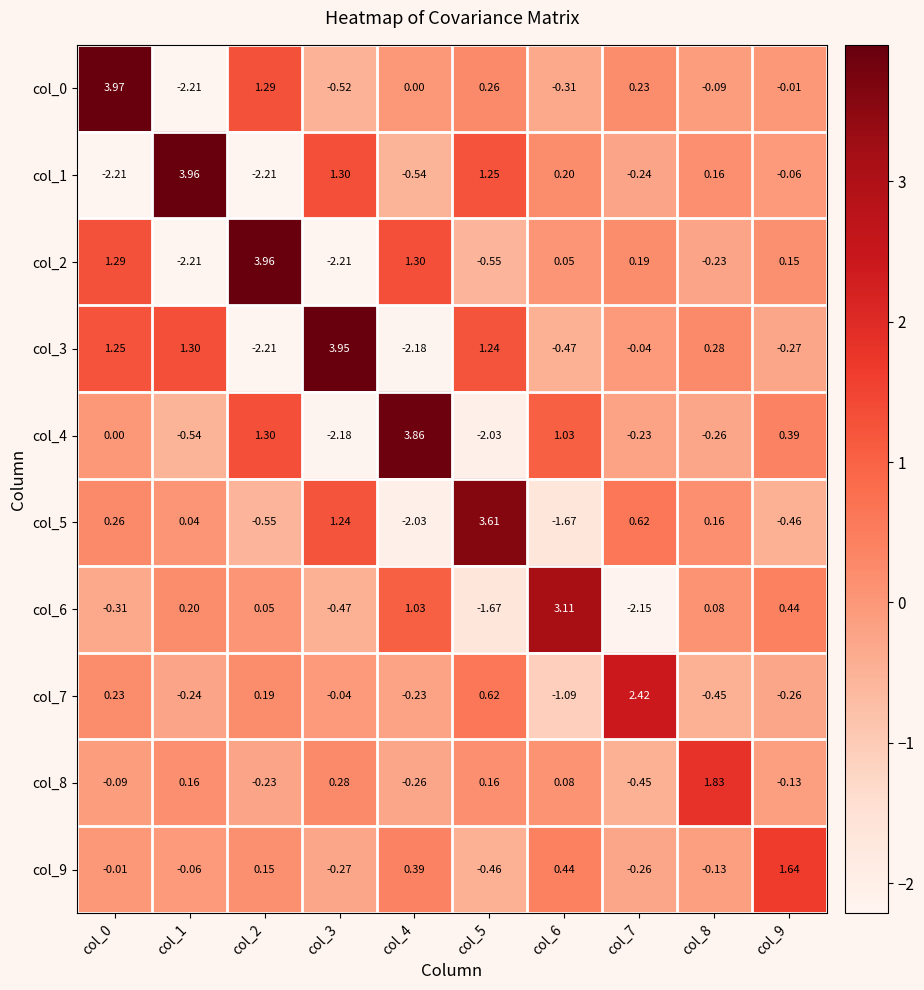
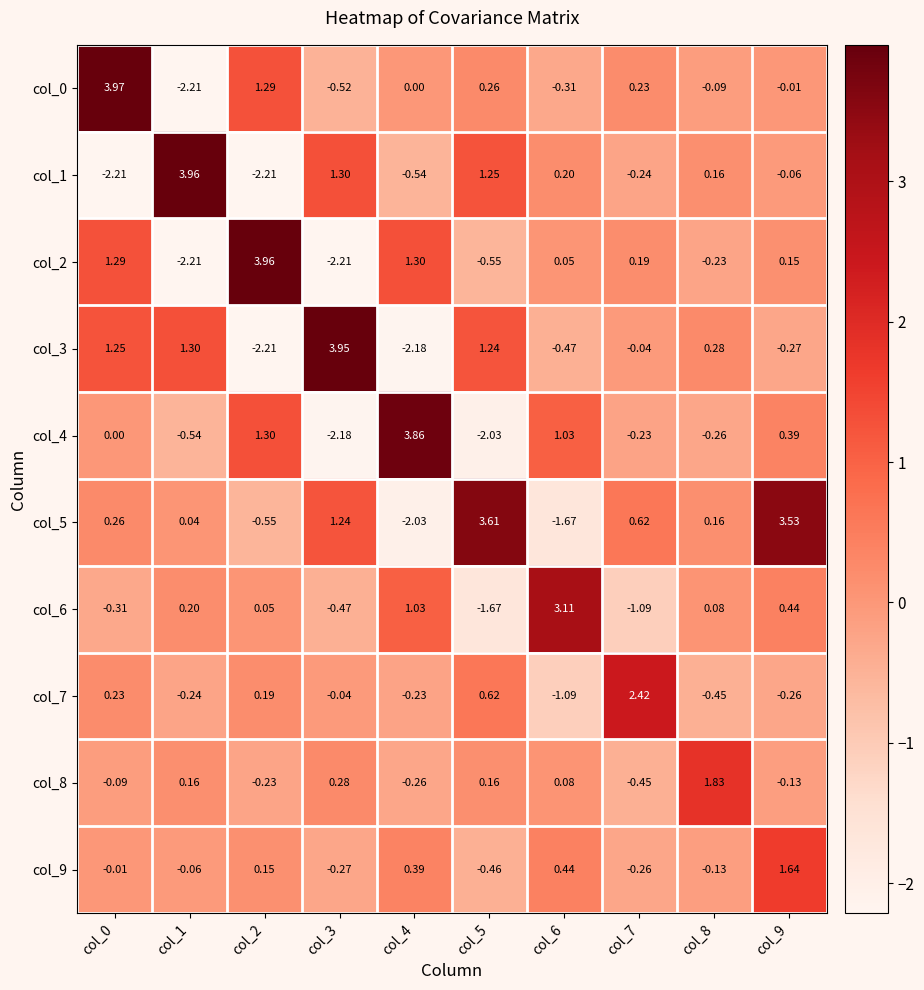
col_5, col_9: -0.46 -> 3.53
col_6, col_7: -2.15 -> -1.09
